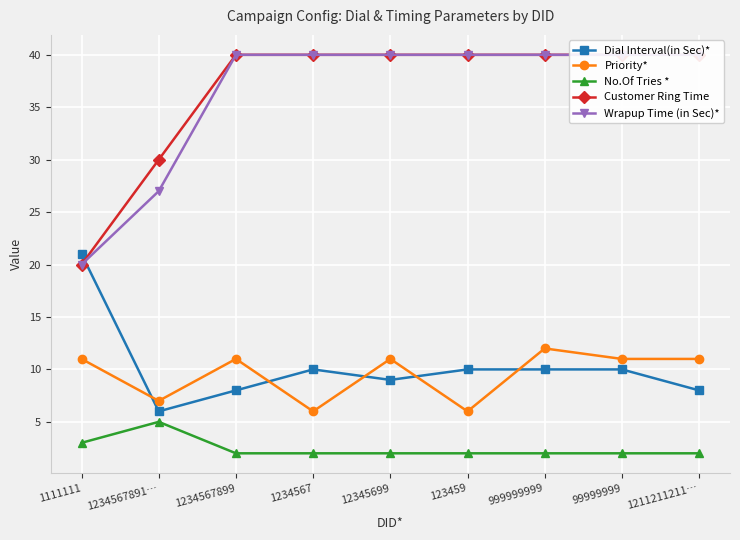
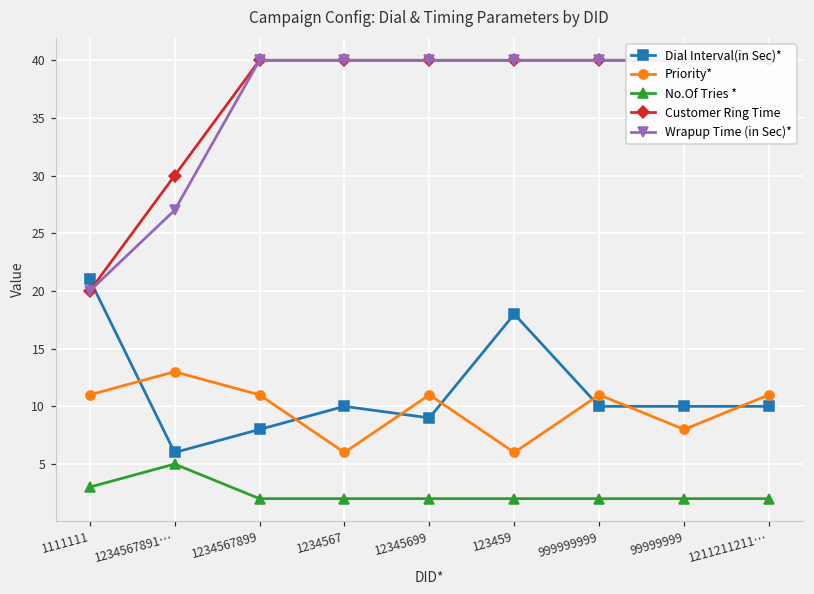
Priority*, 1234567891…: 7 -> 13
Dial Interval(in Sec)*, 123459: 10 -> 18
Priority*, 999999999: 12 -> 11
Priority*, 99999999: 11 -> 8
Dial Interval(in Sec)*, 1211211211…: 8 -> 10
